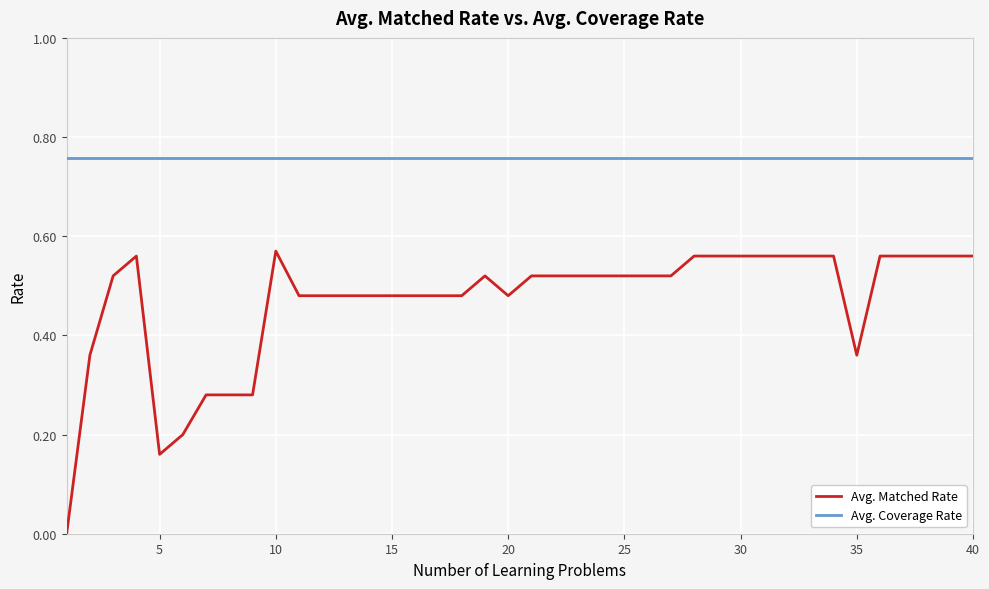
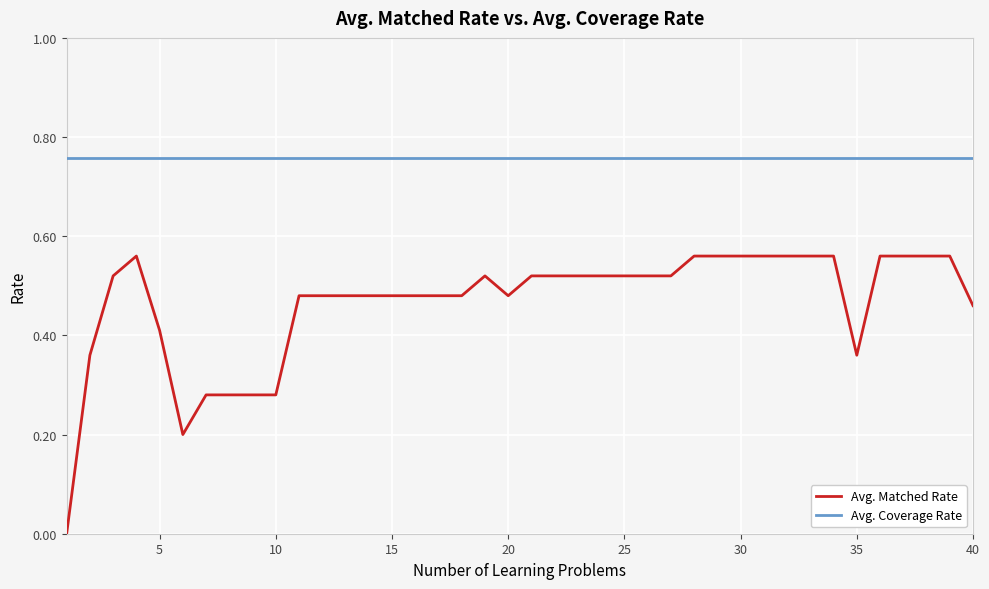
Avg. Matched Rate, 5: 0.16 -> 0.41
Avg. Matched Rate, 10: 0.57 -> 0.28
Avg. Matched Rate, 40: 0.56 -> 0.46
